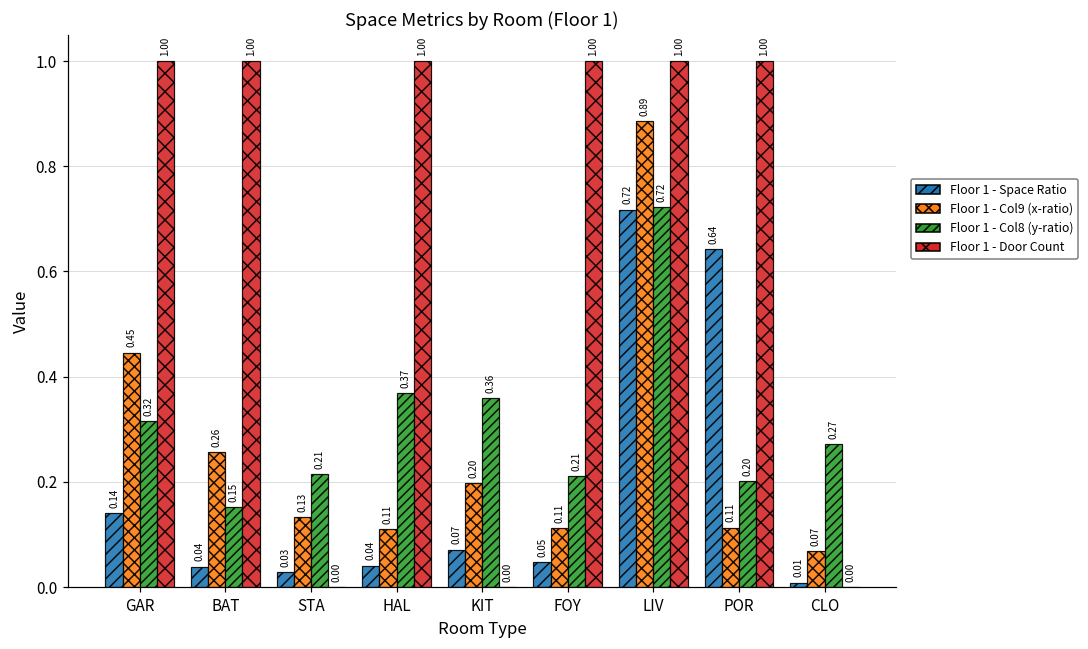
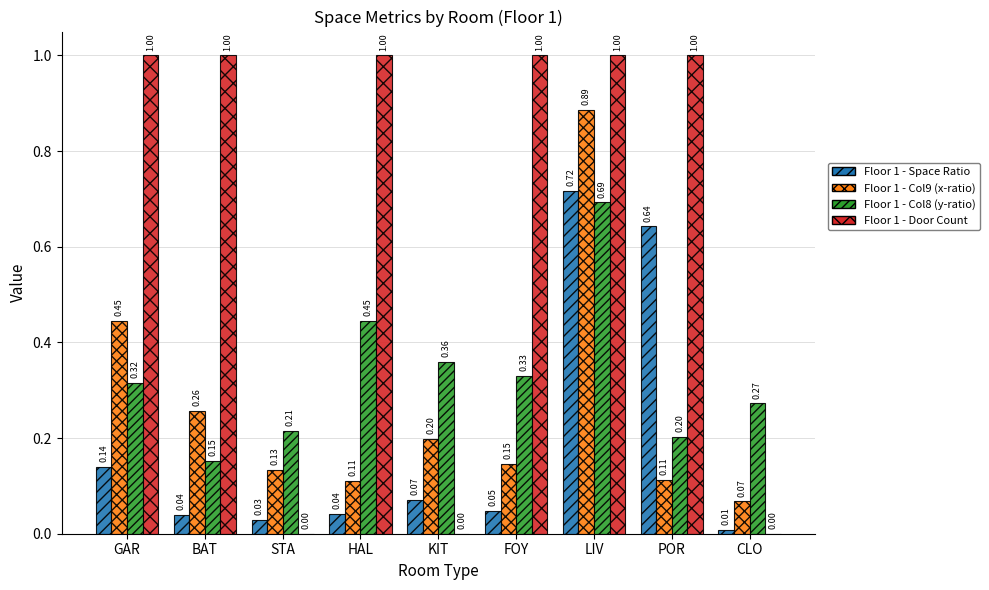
Floor 1 - Col8 (y-ratio), HAL: 0.37 -> 0.45
Floor 1 - Col9 (x-ratio), FOY: 0.11 -> 0.15
Floor 1 - Col8 (y-ratio), FOY: 0.21 -> 0.33
Floor 1 - Col8 (y-ratio), LIV: 0.72 -> 0.69
